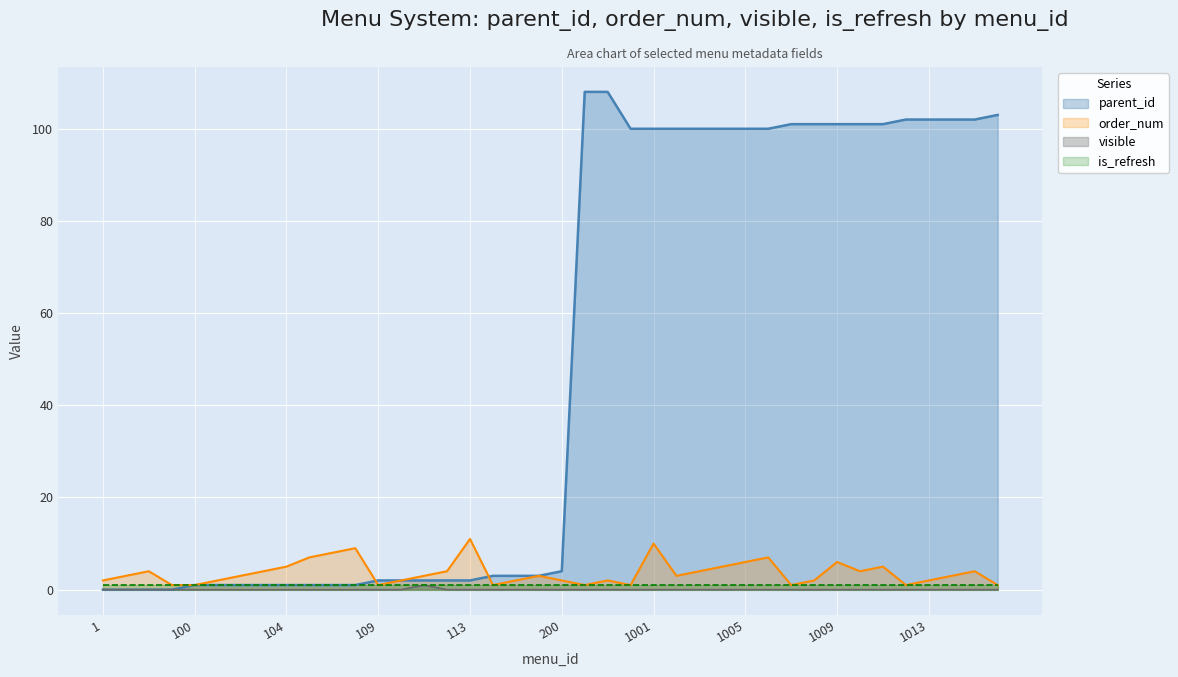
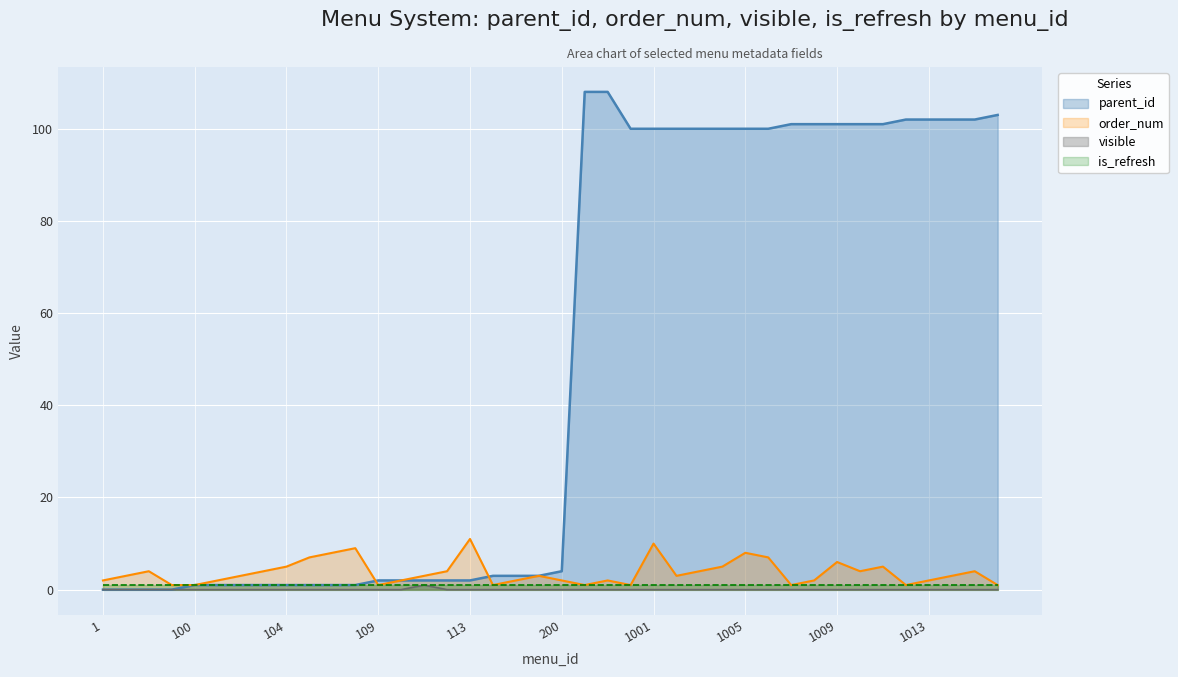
order_num, 1005: 6 -> 8
